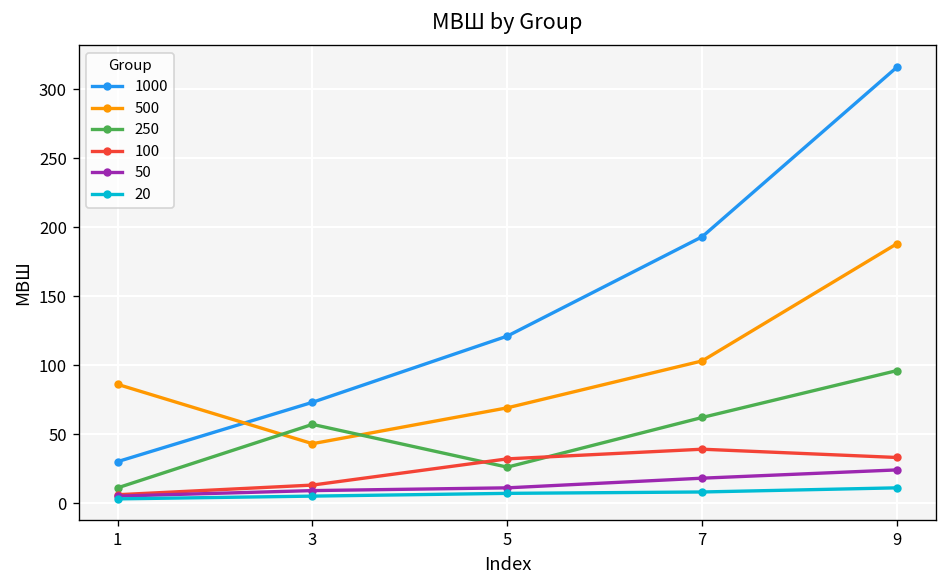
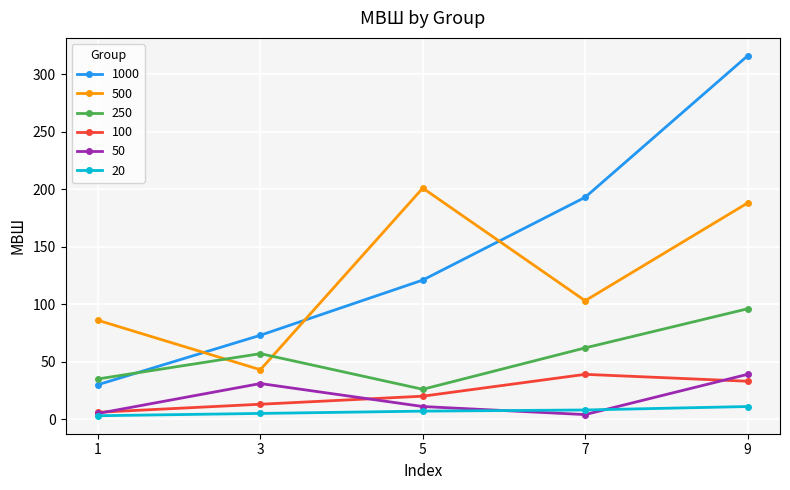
250, 1: 11 -> 35
50, 3: 9 -> 31
500, 5: 69 -> 201
100, 5: 32 -> 20
50, 7: 18 -> 4
50, 9: 24 -> 39
